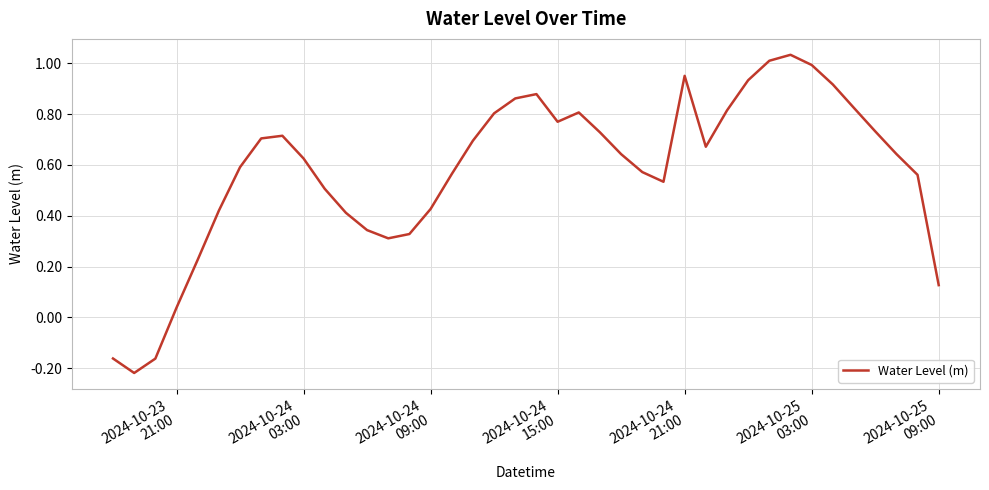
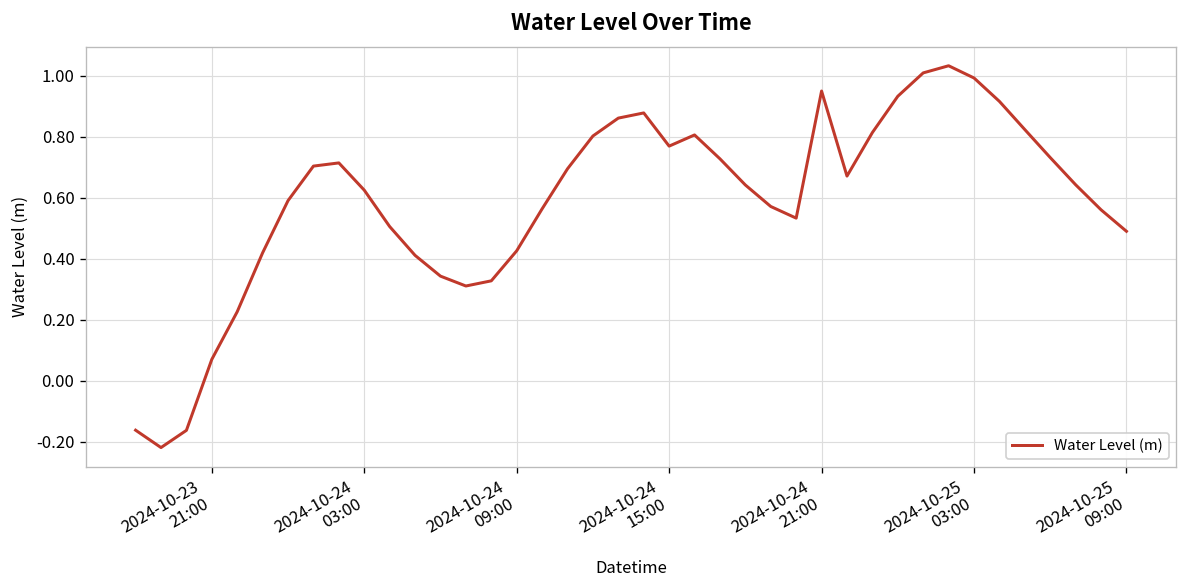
2024-10-23 21:00: 0.04 -> 0.07
2024-10-25 09:00: 0.13 -> 0.49
